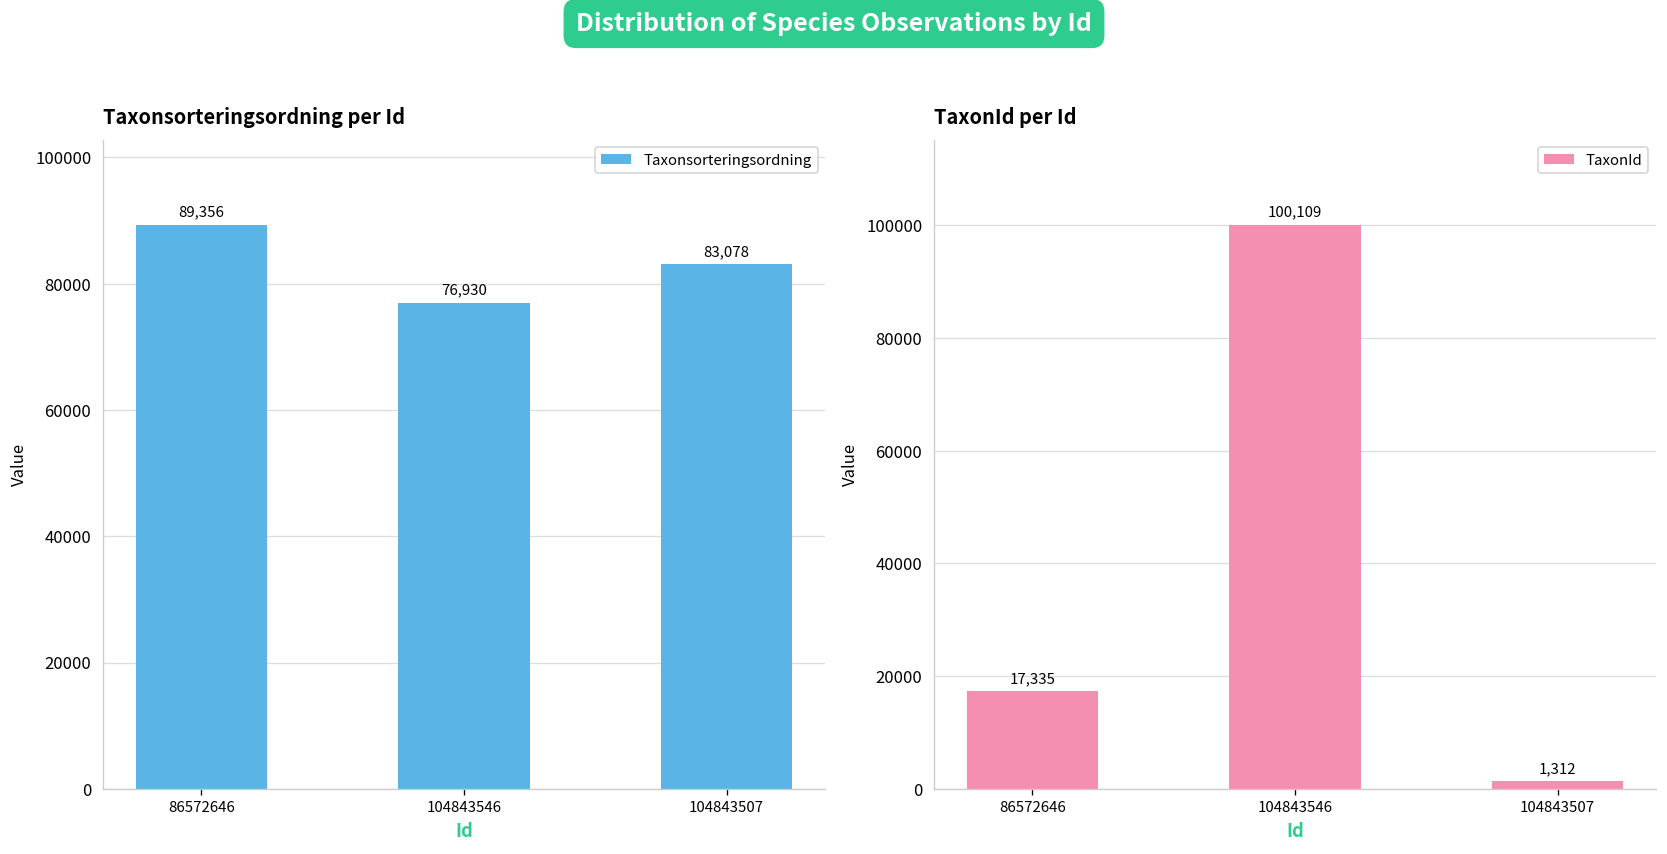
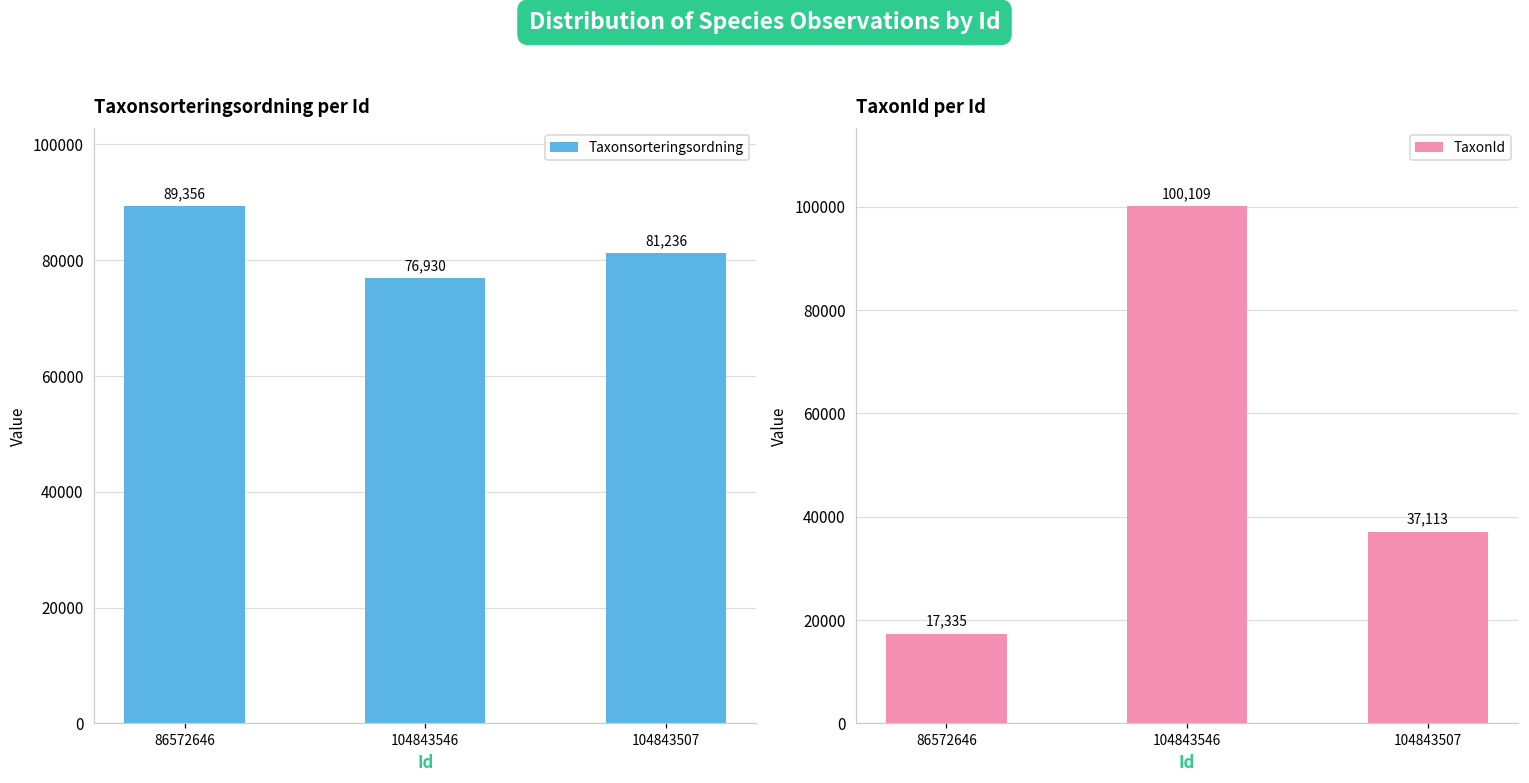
Taxonsorteringsordning per Id, 104843507: 83,078 -> 81,236
TaxonId per Id, 104843507: 1,312 -> 37,113
